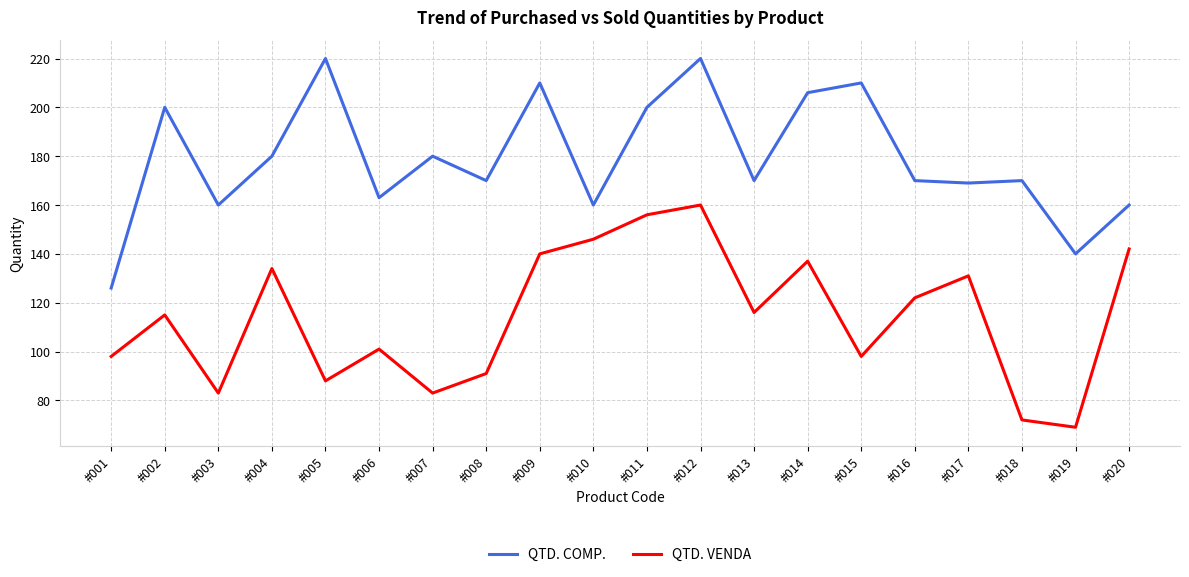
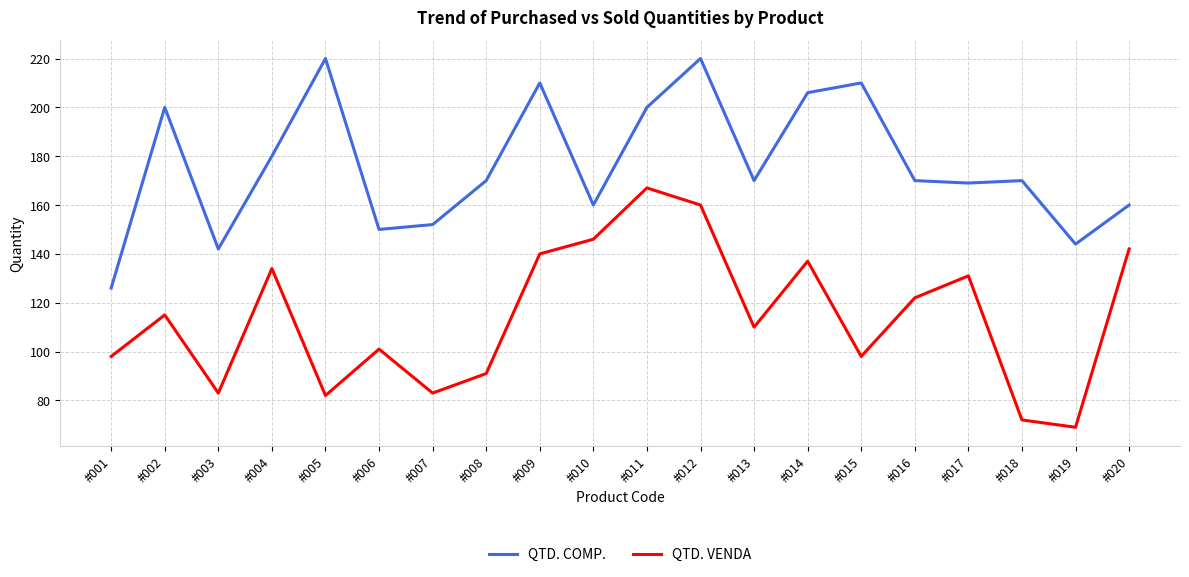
QTD. COMP., #003: 160 -> 142
QTD. VENDA, #005: 88 -> 82
QTD. COMP., #006: 163 -> 150
QTD. COMP., #007: 180 -> 152
QTD. VENDA, #011: 156 -> 167
QTD. VENDA, #013: 116 -> 110
QTD. COMP., #019: 140 -> 144
